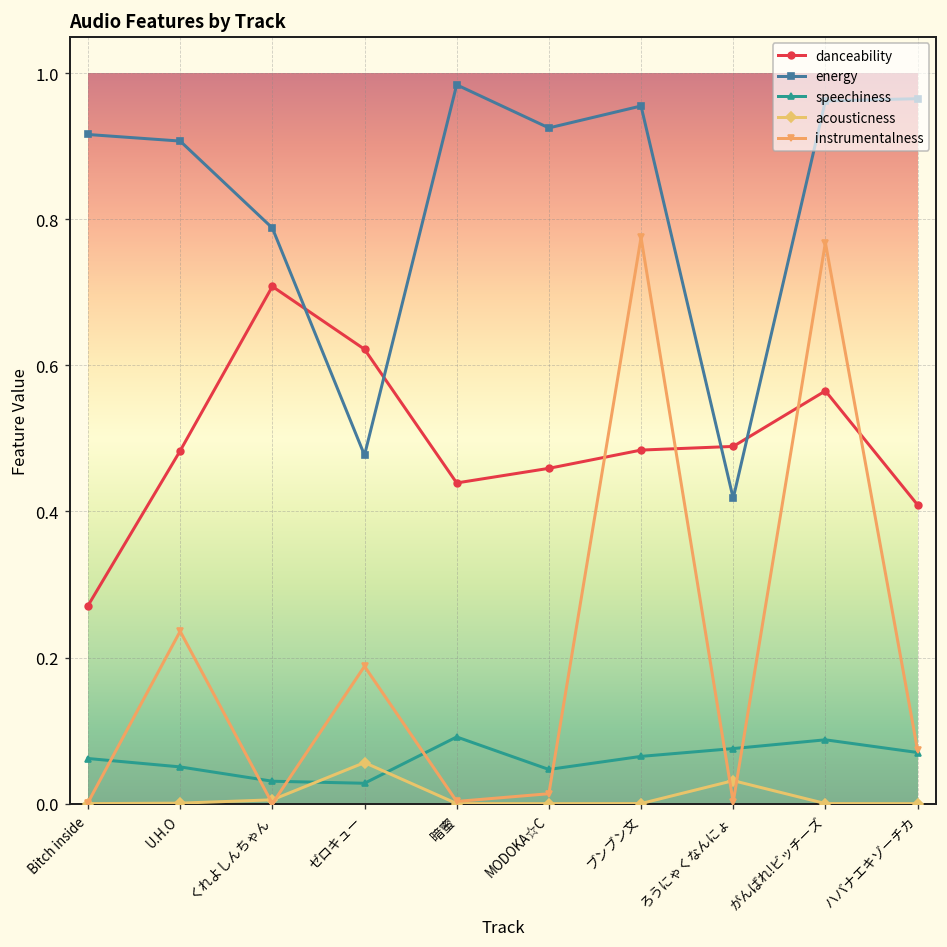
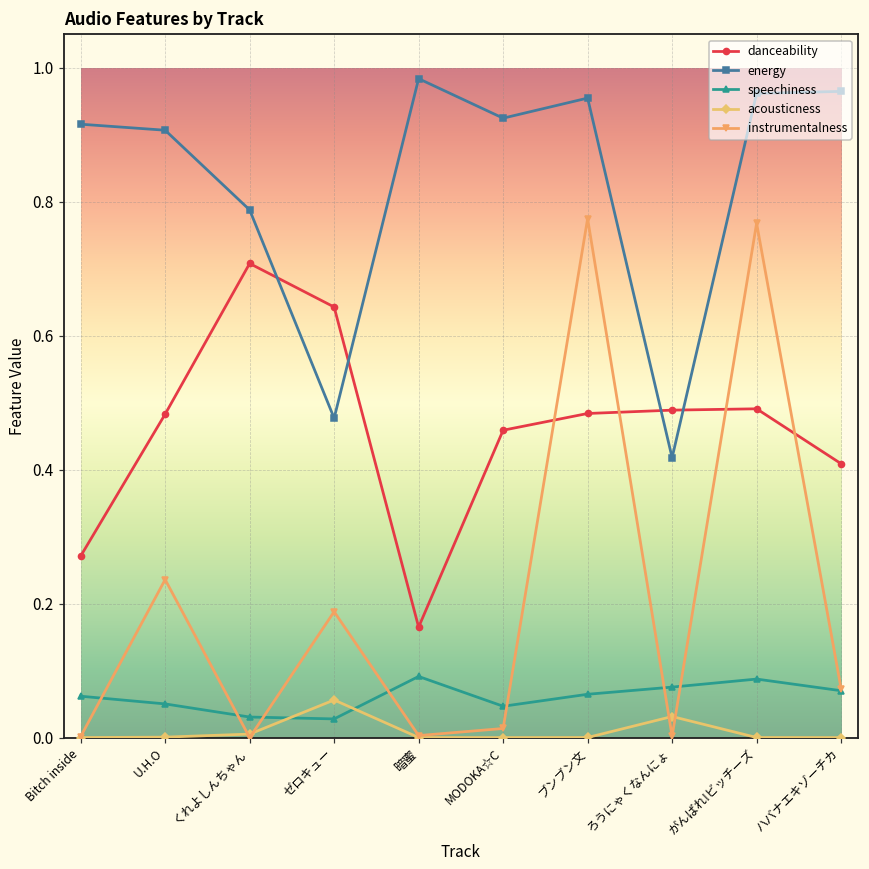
danceability, ゼロキュー: 0.62 -> 0.64
danceability, 暗蜜: 0.44 -> 0.17
danceability, がんばれ!ビッチーズ: 0.57 -> 0.49
